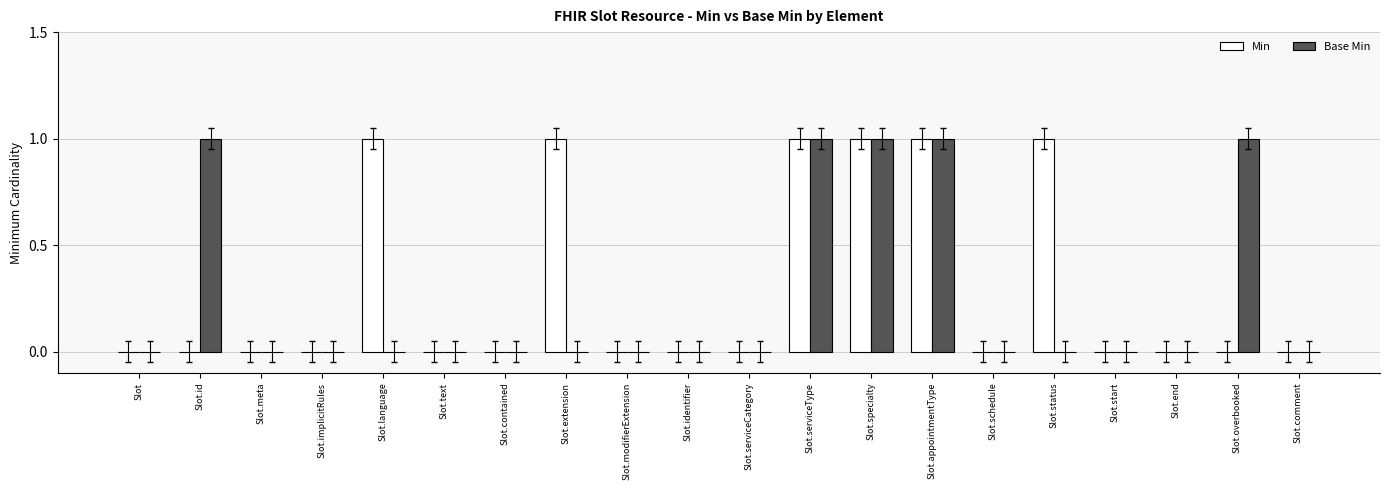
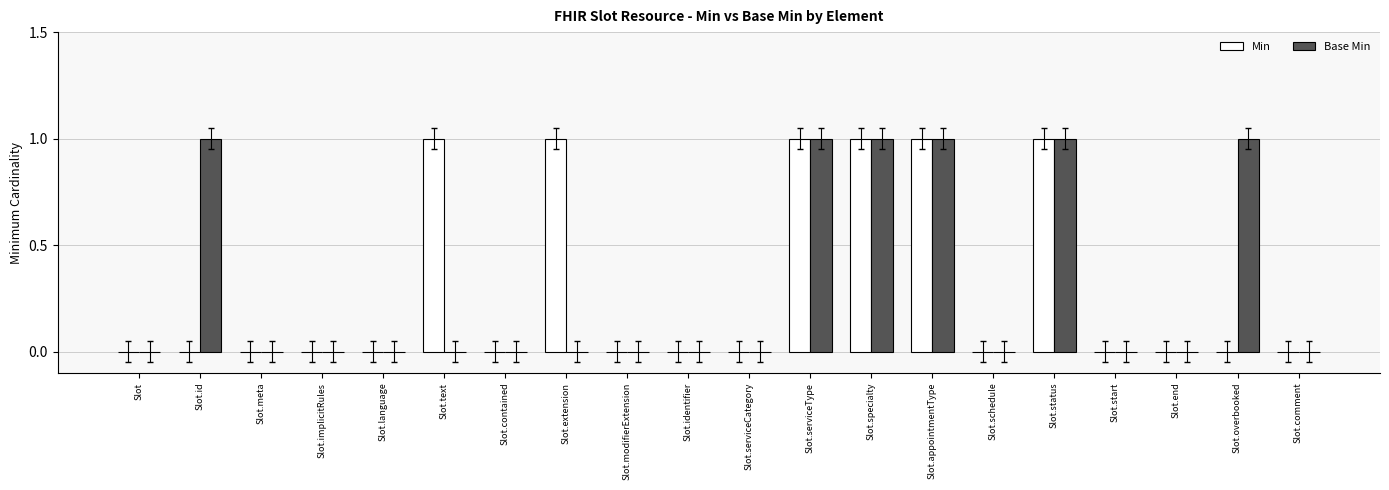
Min, Slot.language: 1 -> 0
Min, Slot.text: 0 -> 1
Base Min, Slot.status: 0 -> 1
